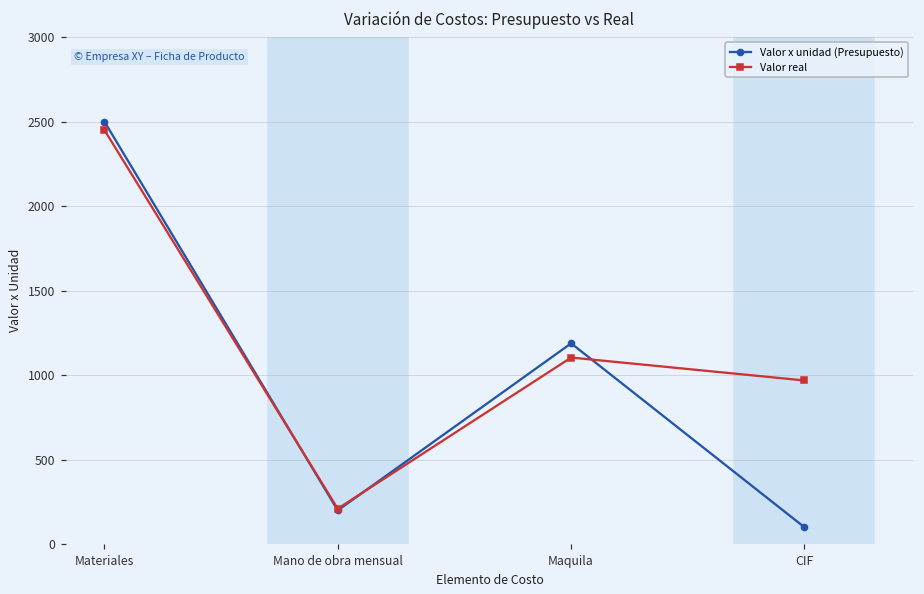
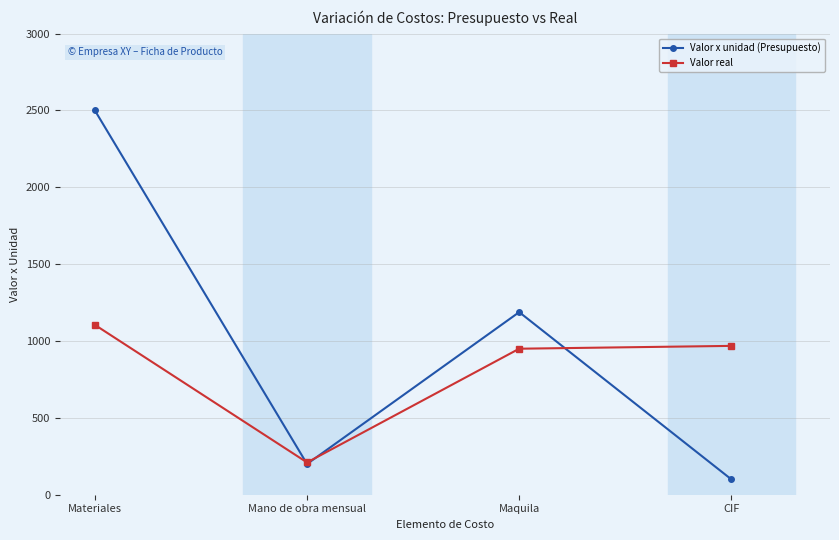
Valor real, Materiales: 2450 -> 1110
Valor real, Maquila: 1100 -> 950
